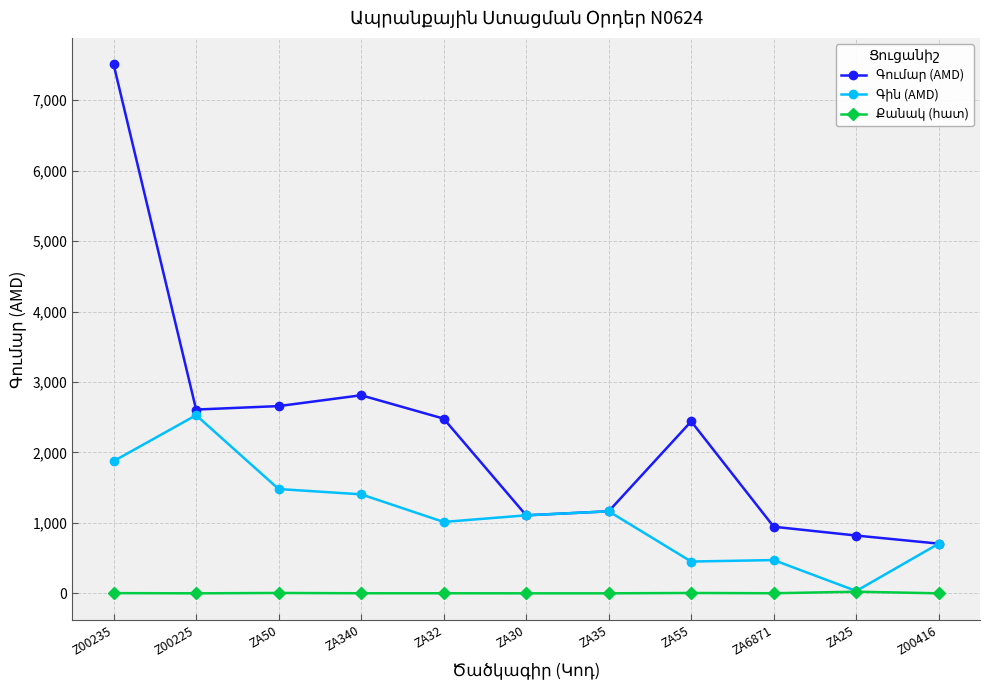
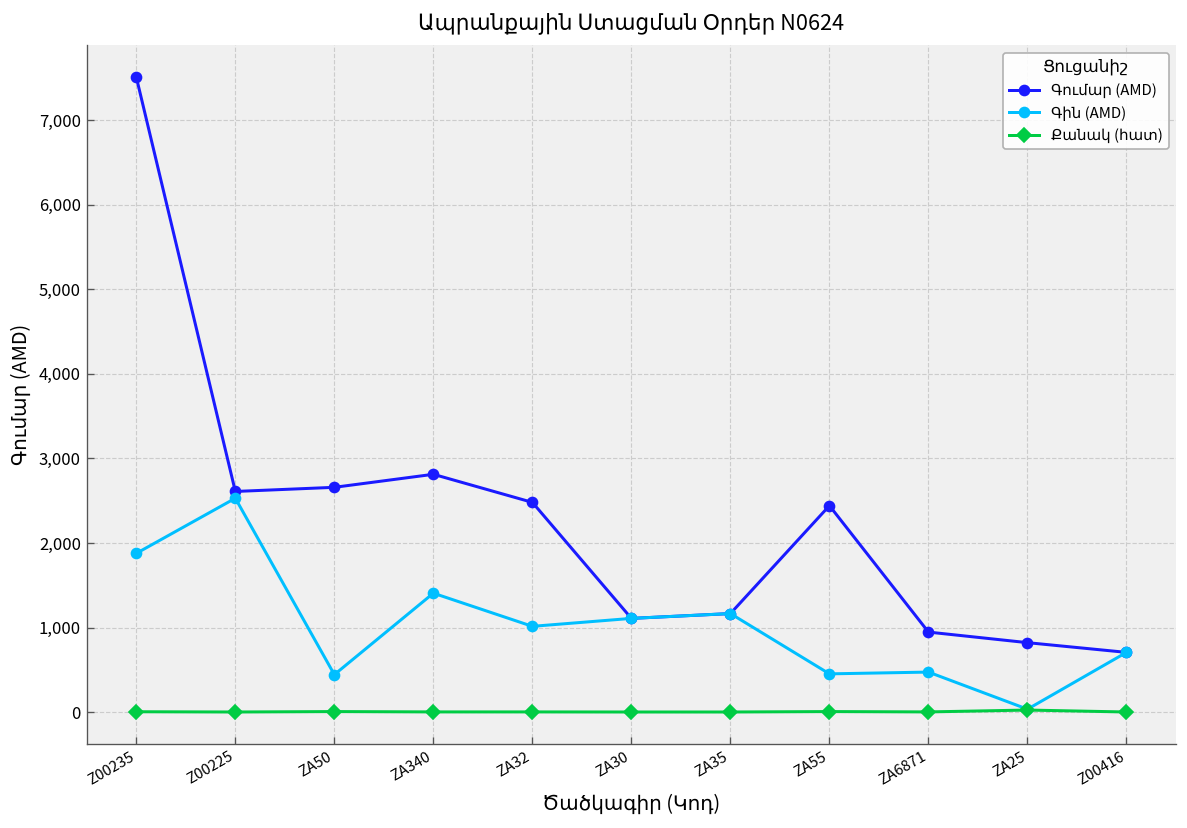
Գին (AMD), ZA50: 1,500 -> 400
